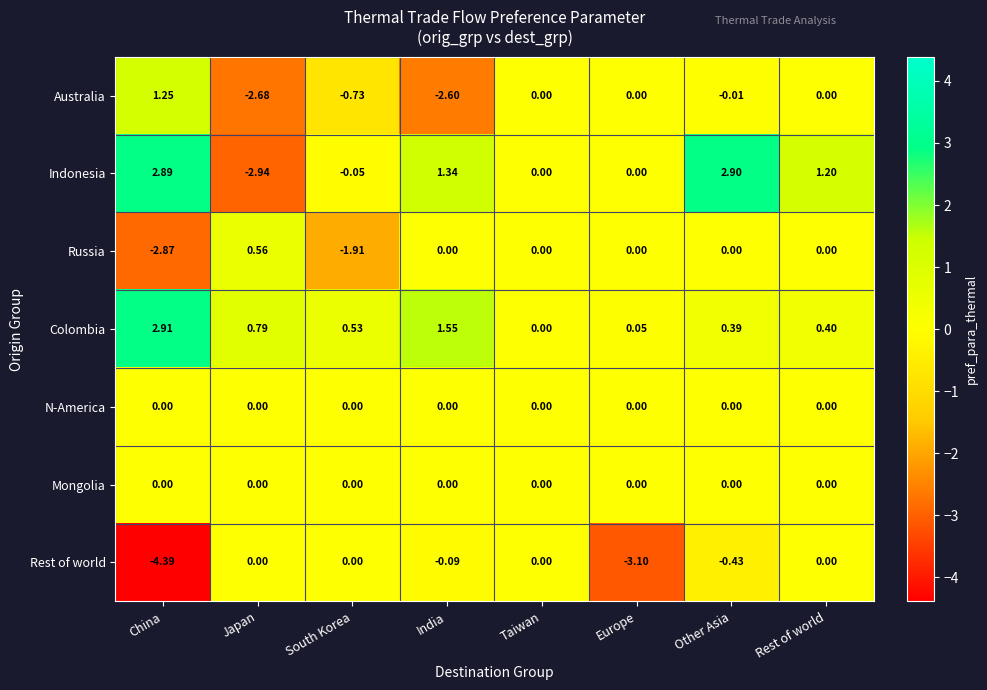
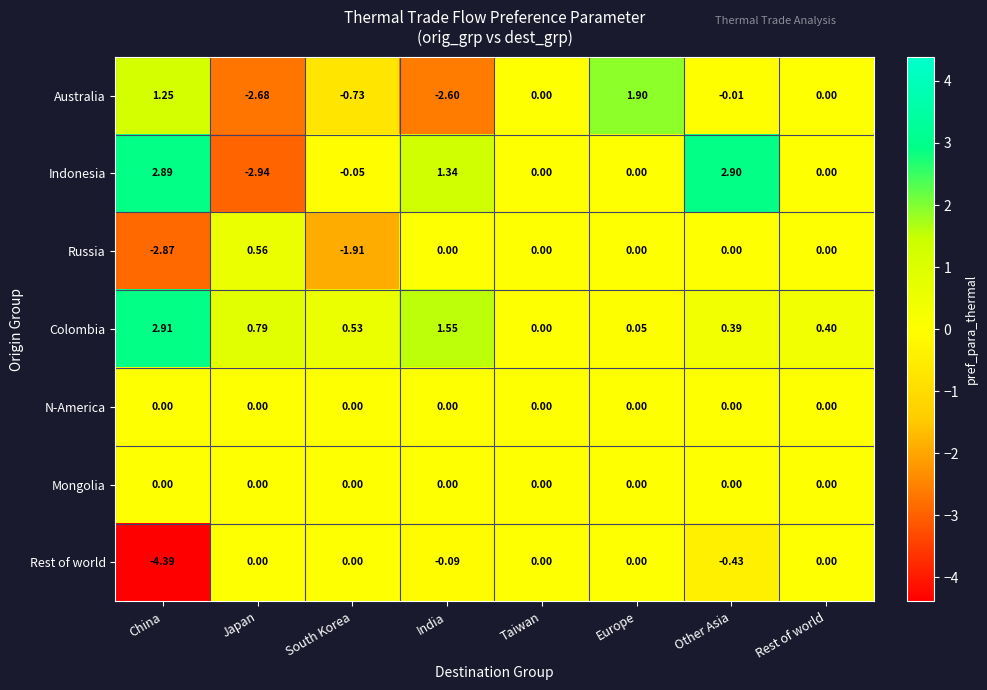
Australia, Europe: 0.00 -> 1.90
Indonesia, Rest of world: 1.20 -> 0.00
Rest of world, Europe: -3.10 -> 0.00
